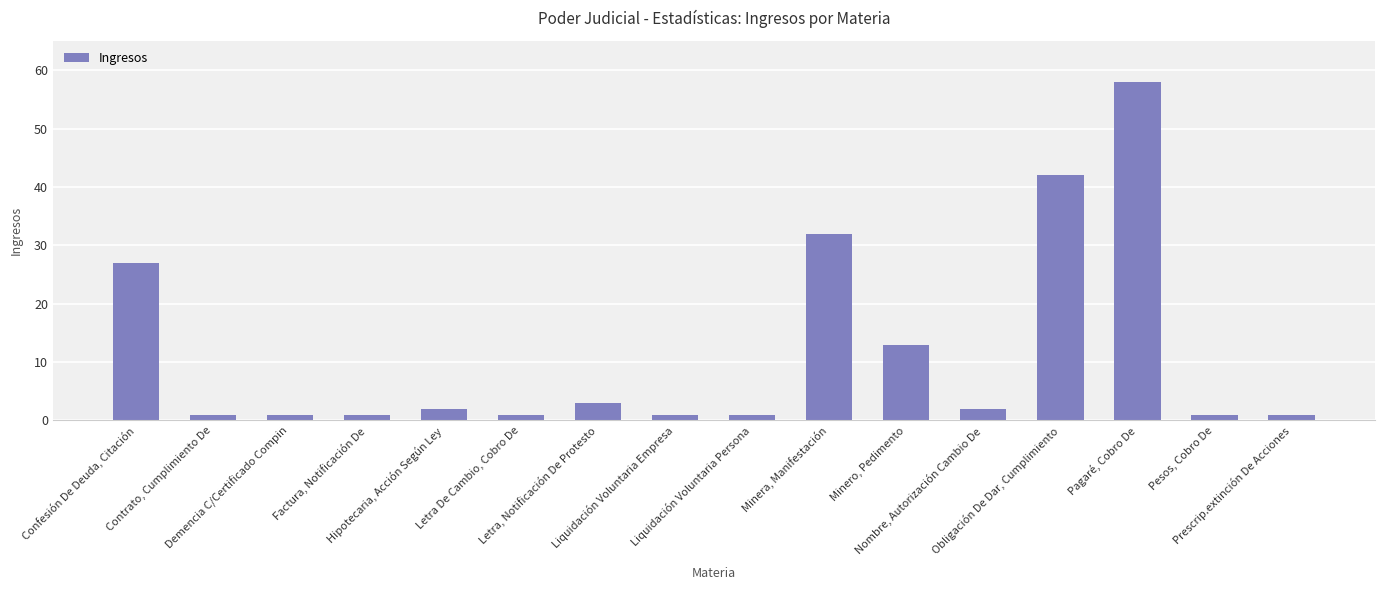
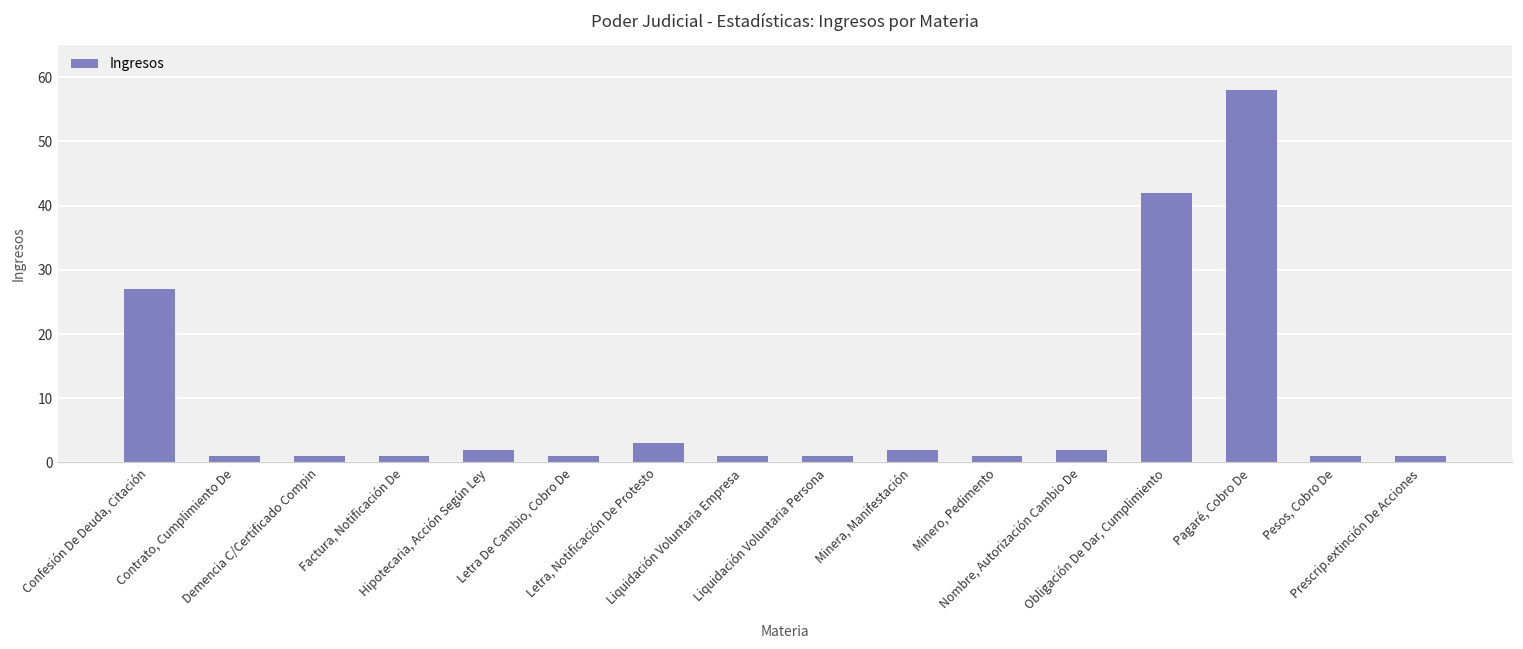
Minera, Manifestación: 32 -> 2
Minero, Pedimento: 13 -> 1
